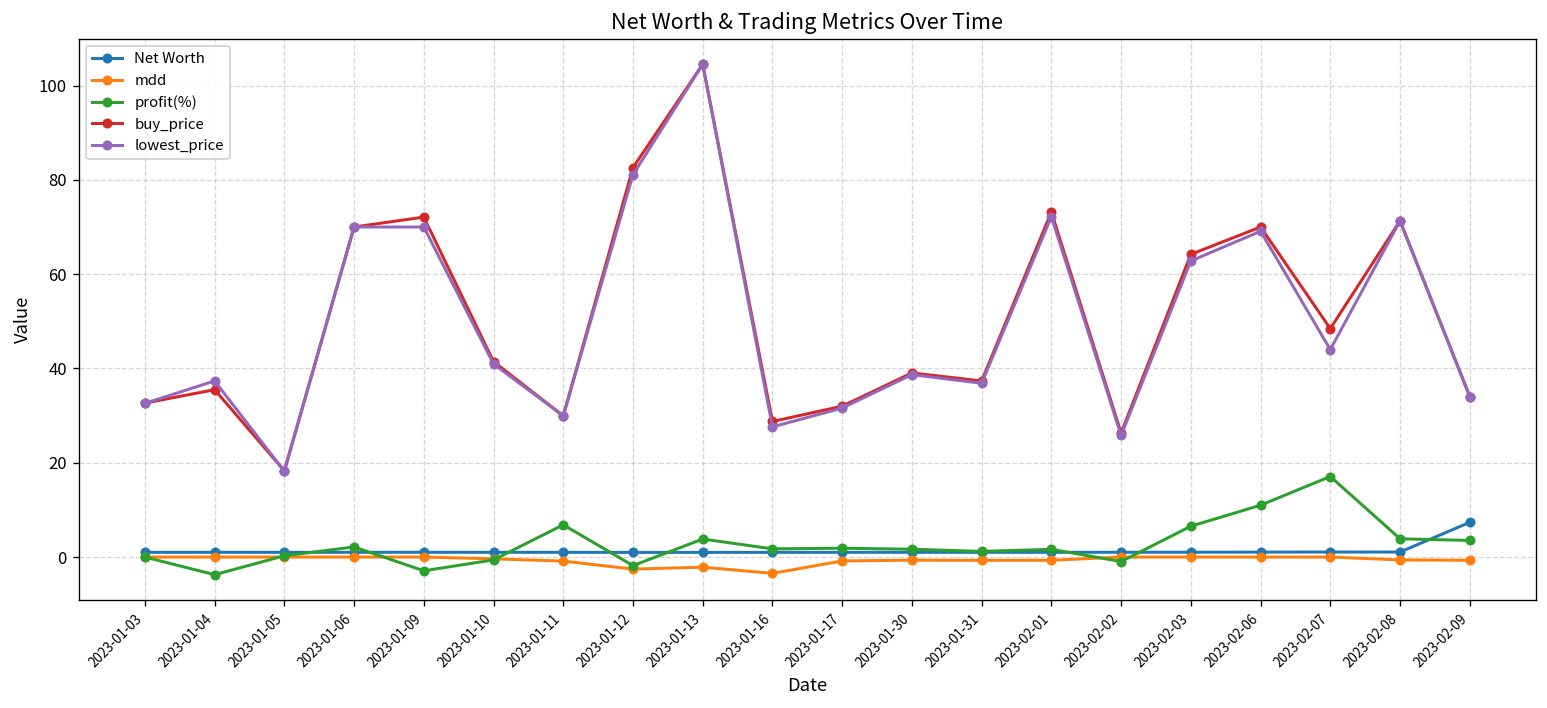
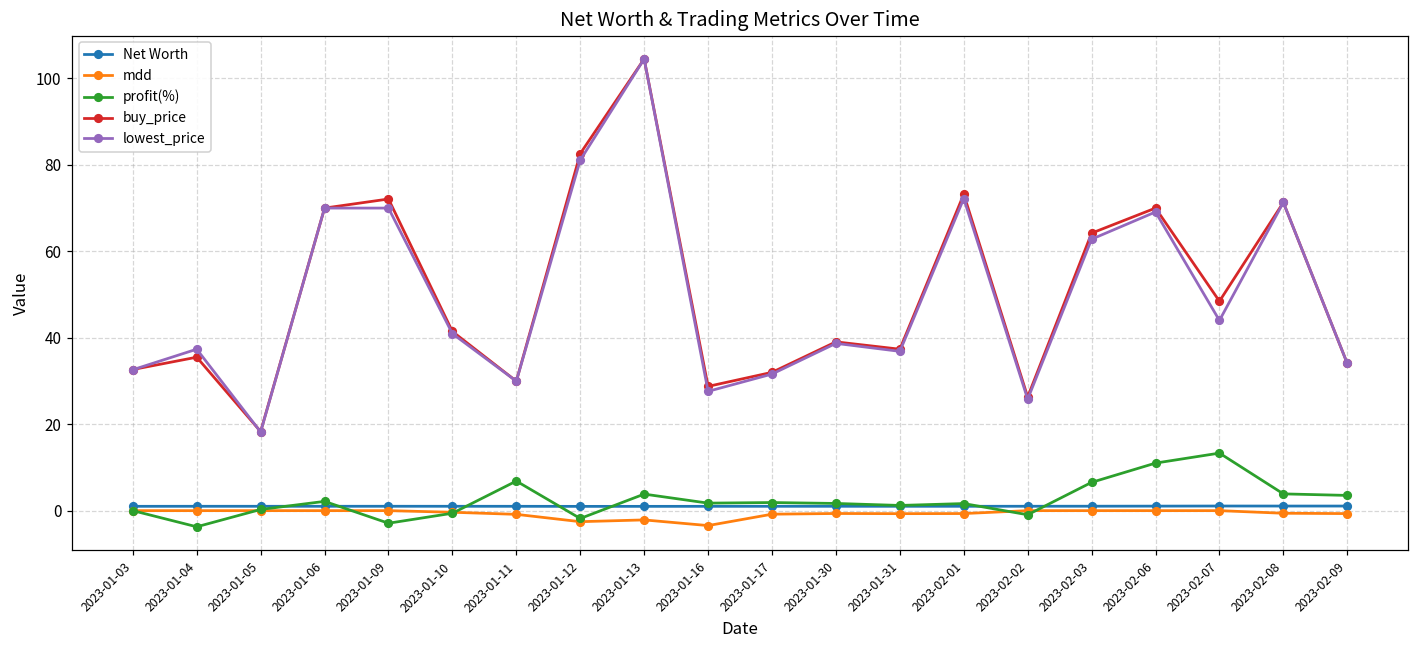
profit(%), 2023-02-07: 17 -> 13
Net Worth, 2023-02-09: 7 -> 1
